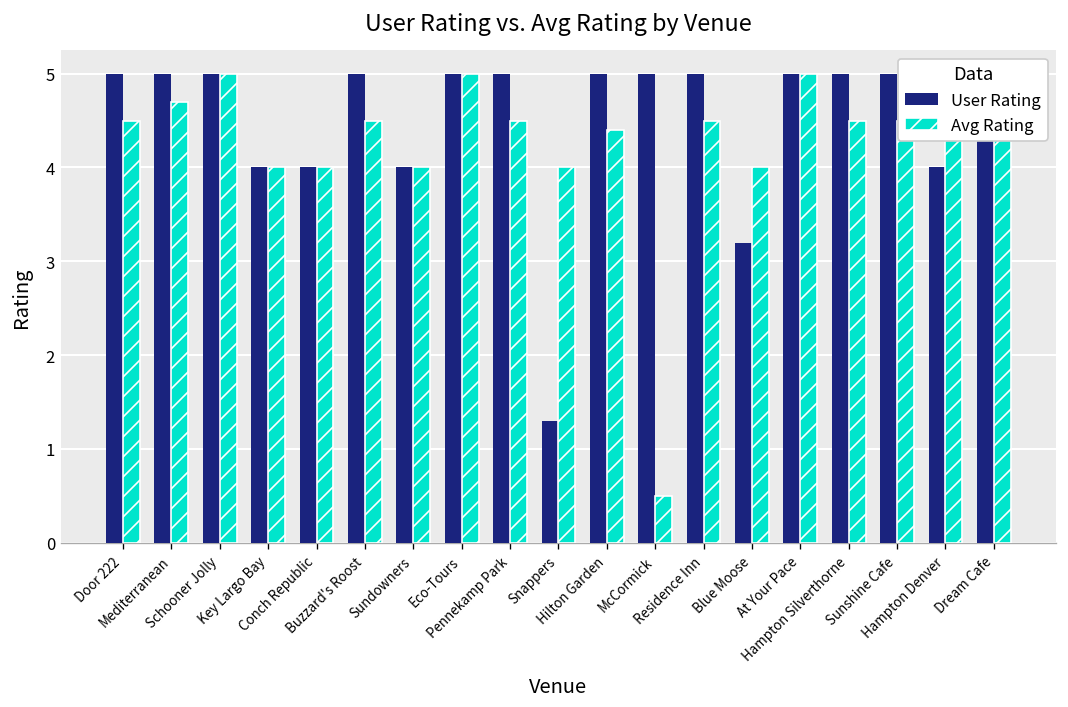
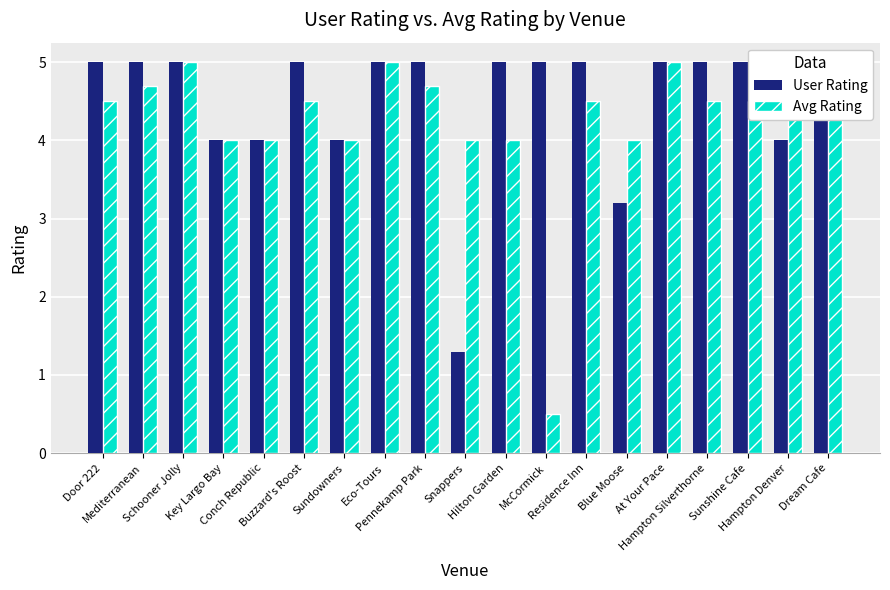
Avg Rating, Pennekamp Park: 4.5 -> 4.7
Avg Rating, Hilton Garden: 4.4 -> 4.0
